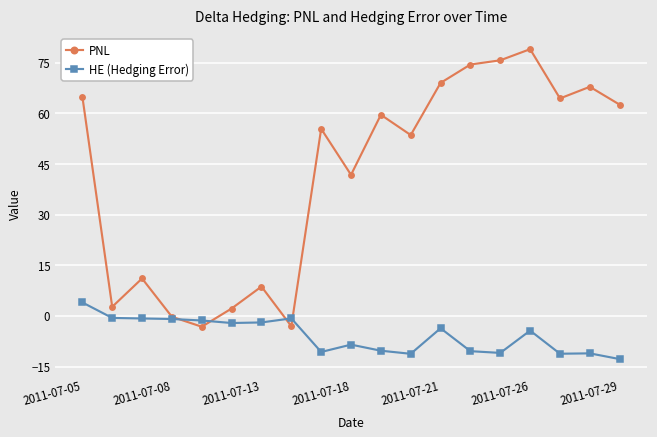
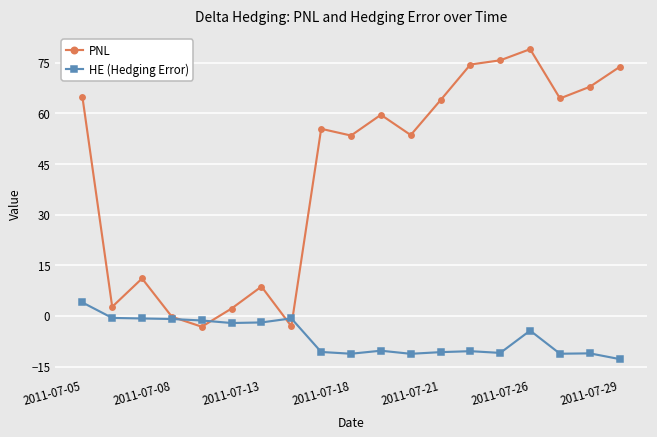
PNL, 2011-07-18: 42 -> 53
HE (Hedging Error), 2011-07-18: -9 -> -11
PNL, 2011-07-21: 69 -> 64
HE (Hedging Error), 2011-07-21: -4 -> -11
PNL, 2011-07-29: 63 -> 74
